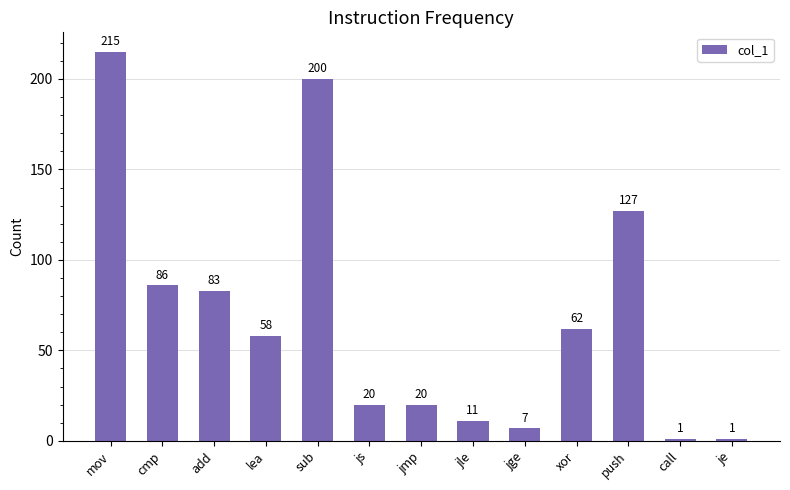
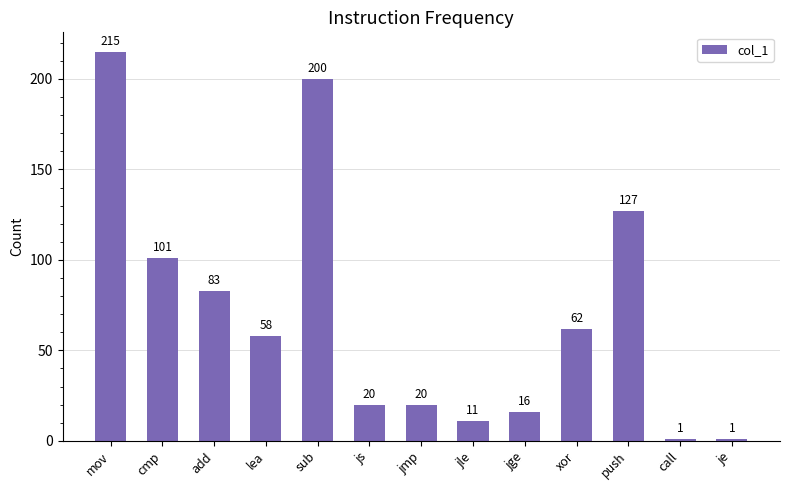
cmp: 86 -> 101
jge: 7 -> 16
